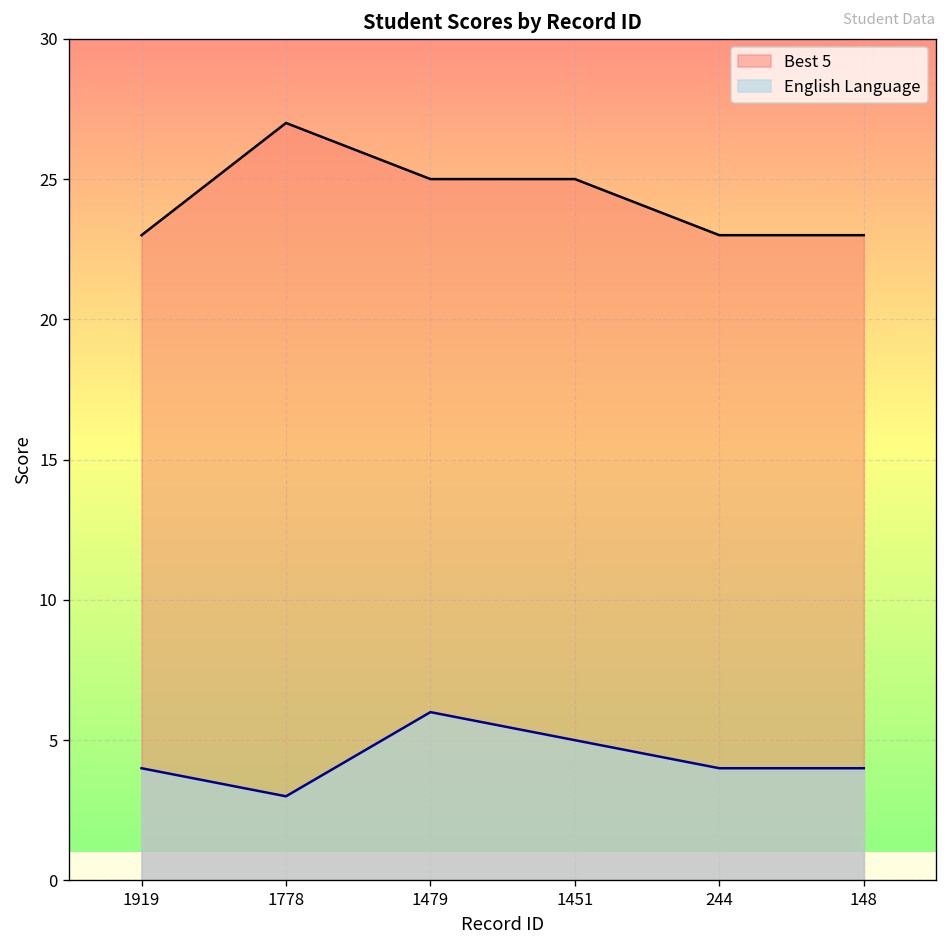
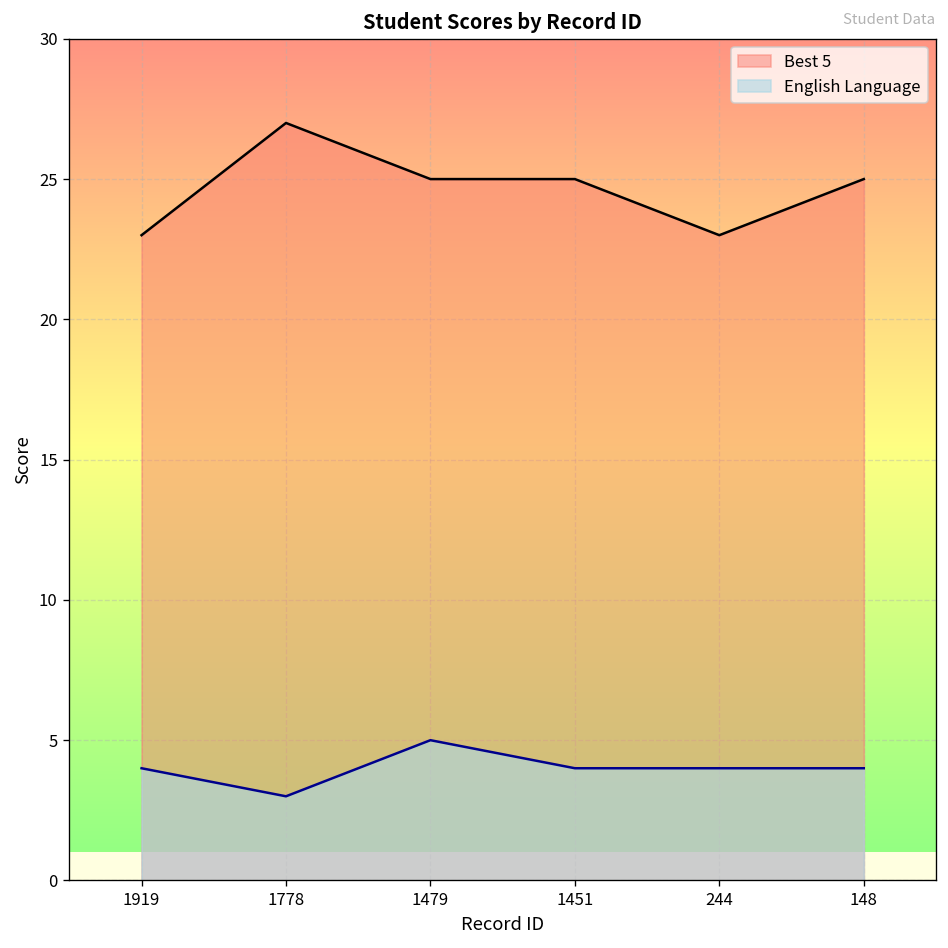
English Language, 1479: 6 -> 5
English Language, 1451: 5 -> 4
Best 5, 148: 23 -> 25
